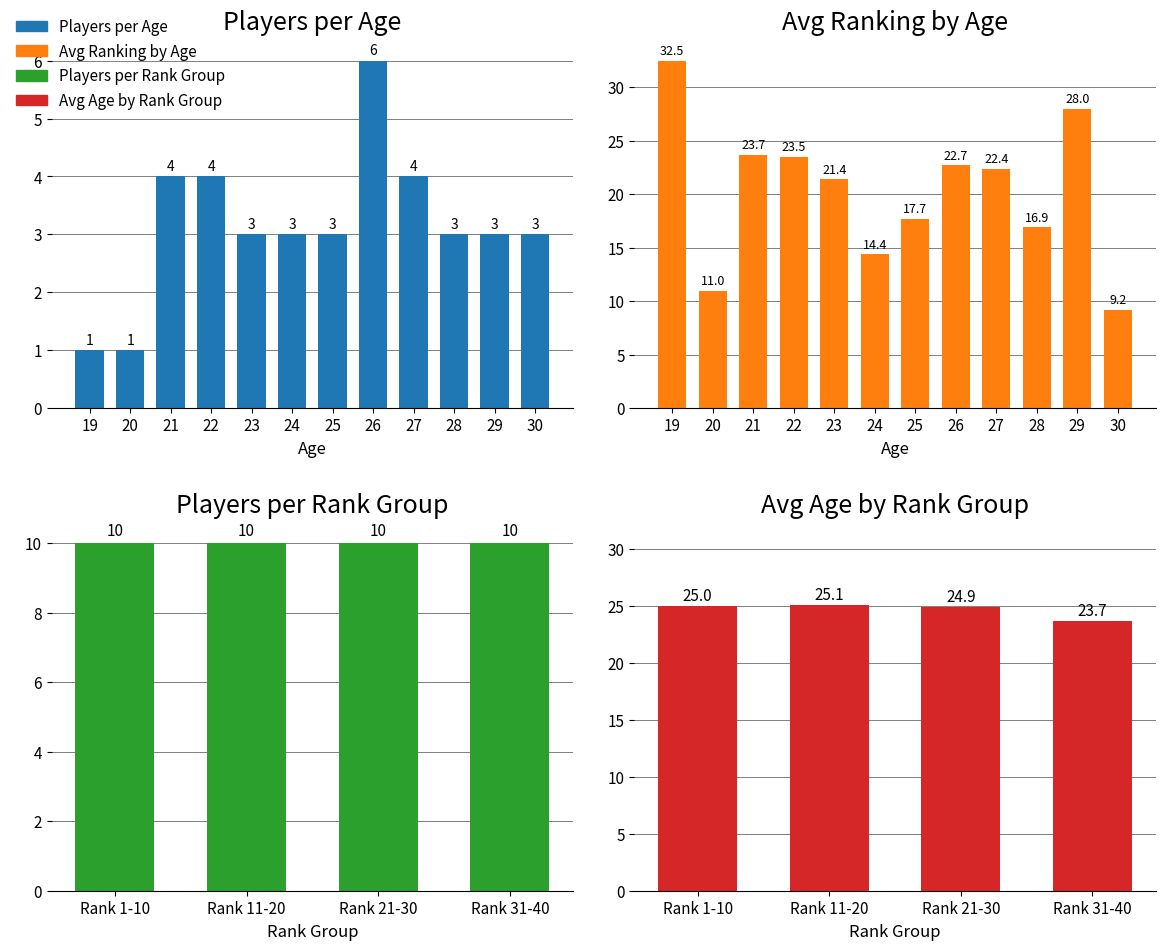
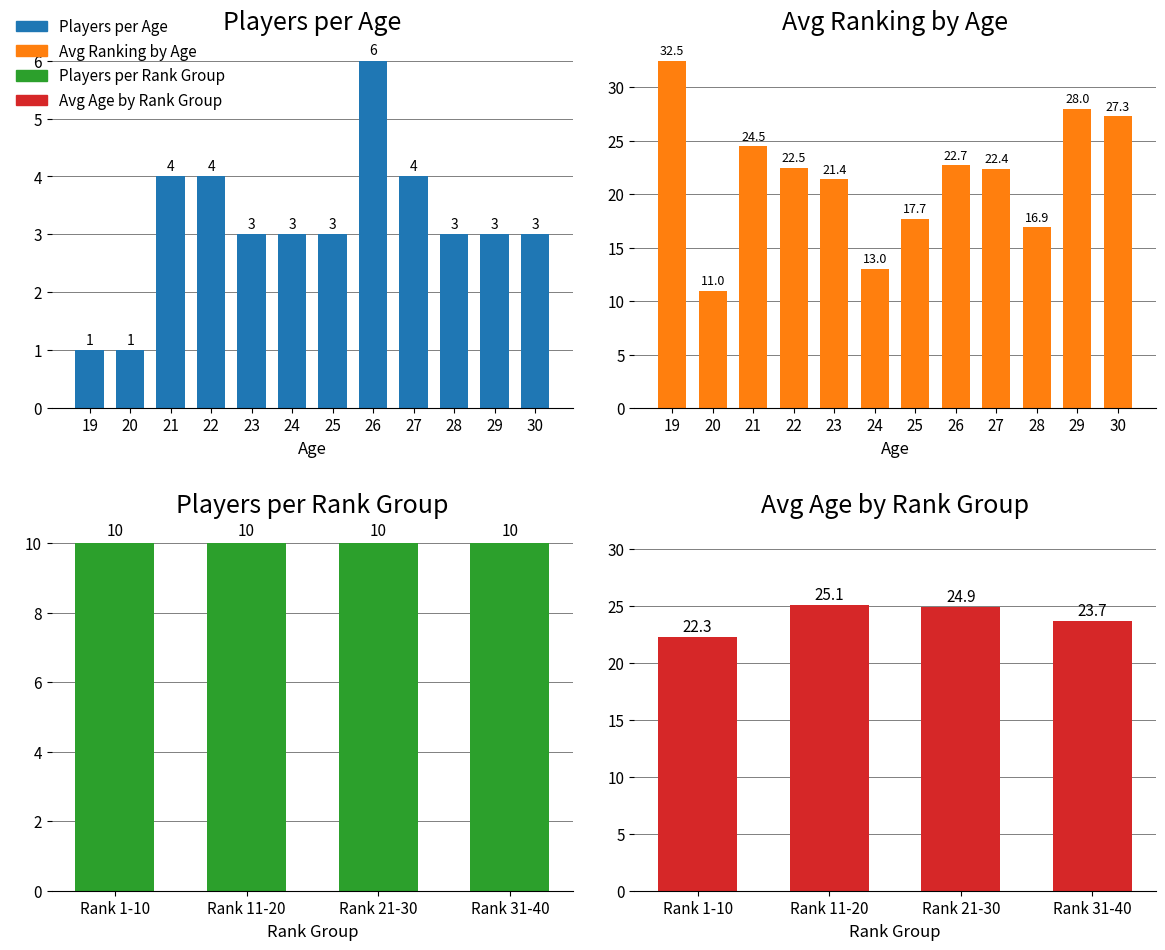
Avg Ranking by Age, 21: 23.7 -> 24.5
Avg Ranking by Age, 22: 23.5 -> 22.5
Avg Ranking by Age, 24: 14.4 -> 13.0
Avg Ranking by Age, 30: 9.2 -> 27.3
Avg Age by Rank Group, Rank 1-10: 25.0 -> 22.3
